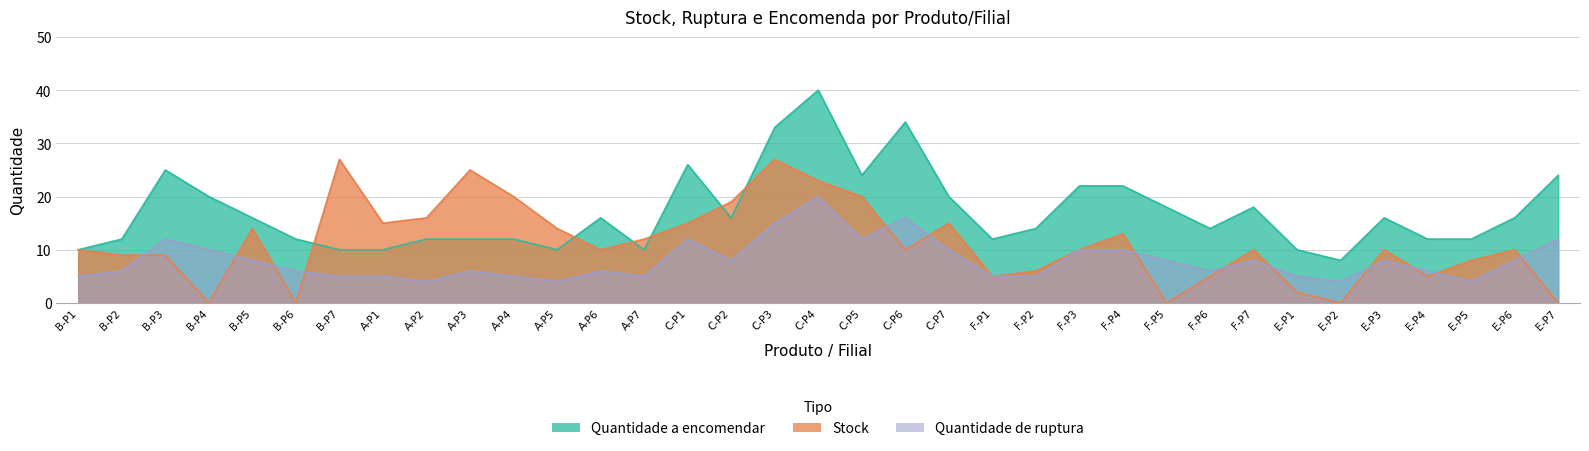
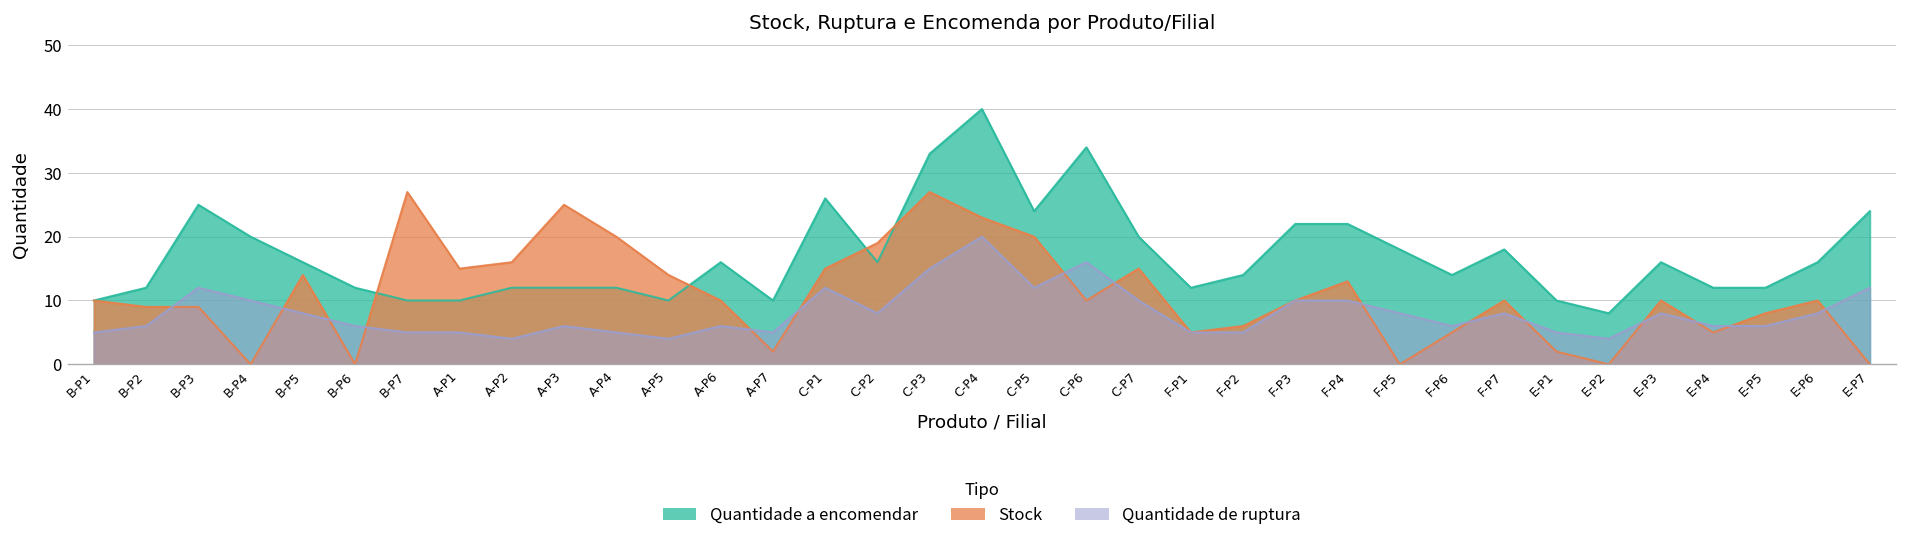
Stock, A-P7: 12 -> 2
Quantidade de ruptura, E-P5: 4 -> 6
